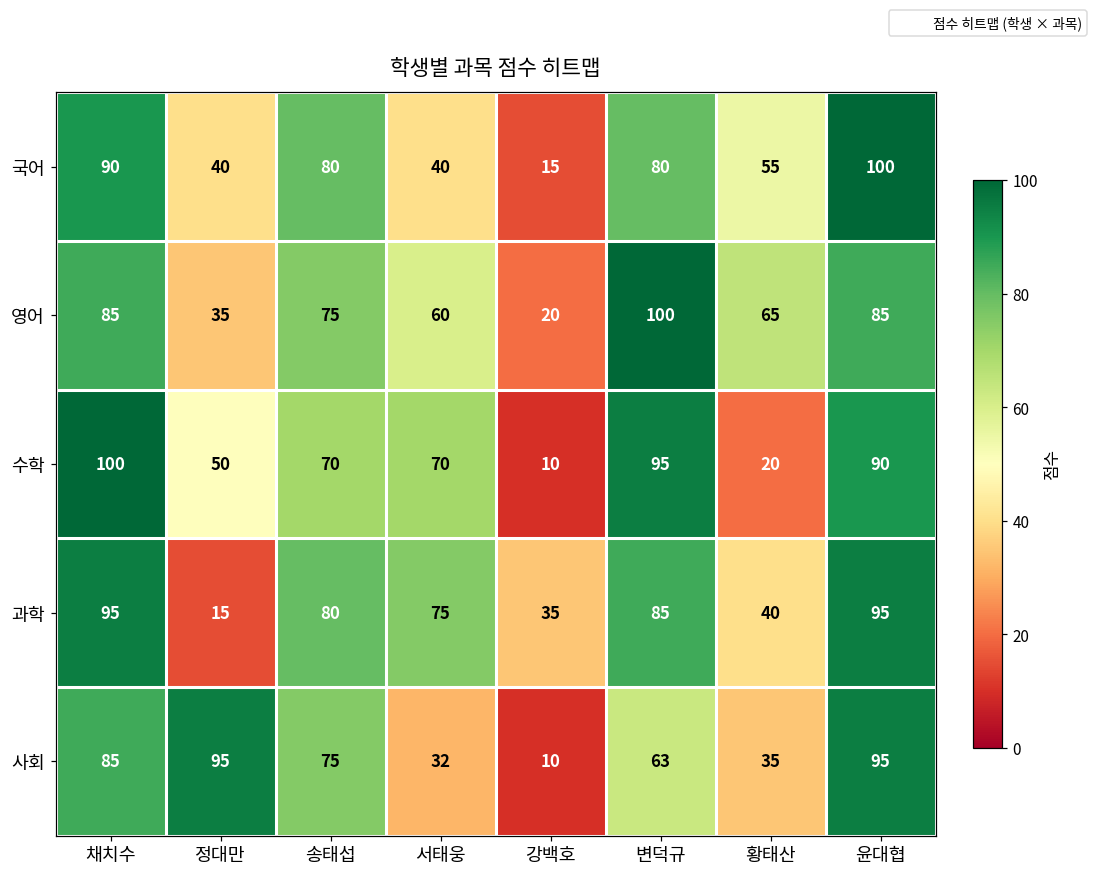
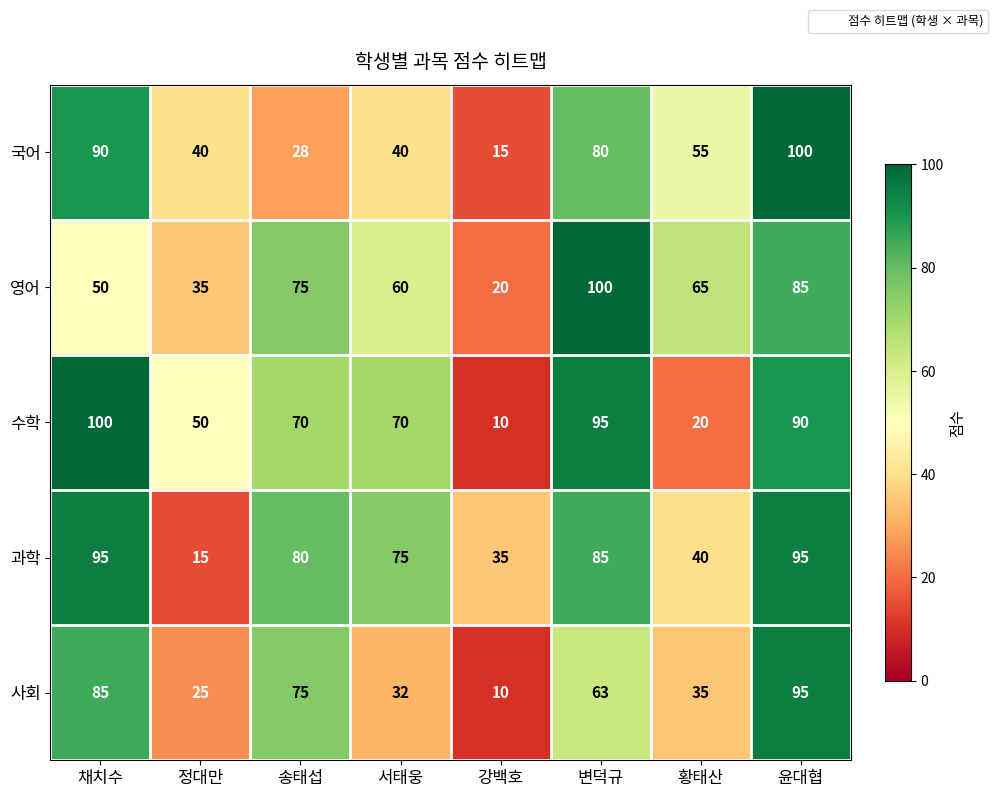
국어, 송태섭: 80 -> 28
영어, 채치수: 85 -> 50
사회, 정대만: 95 -> 25
